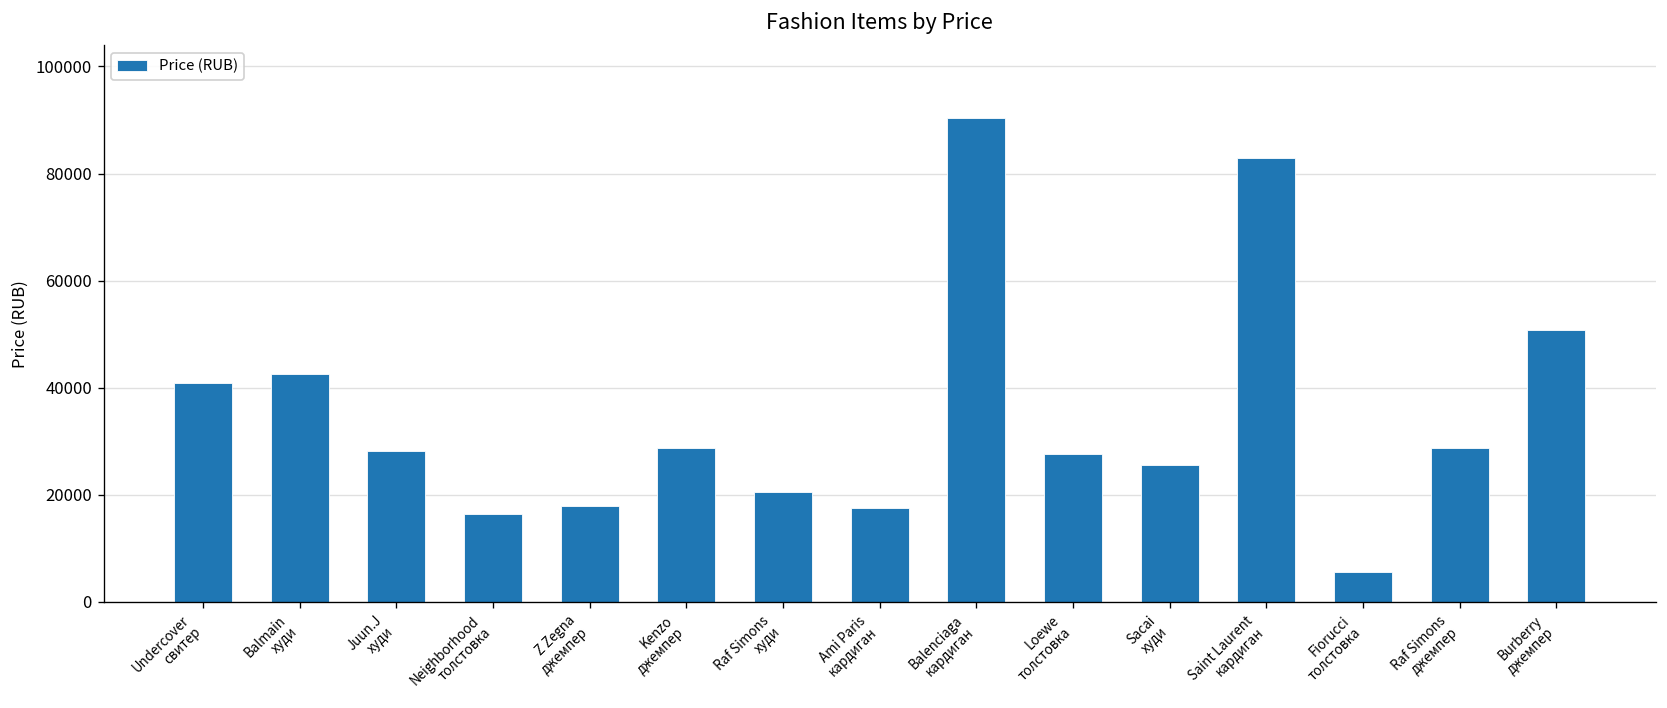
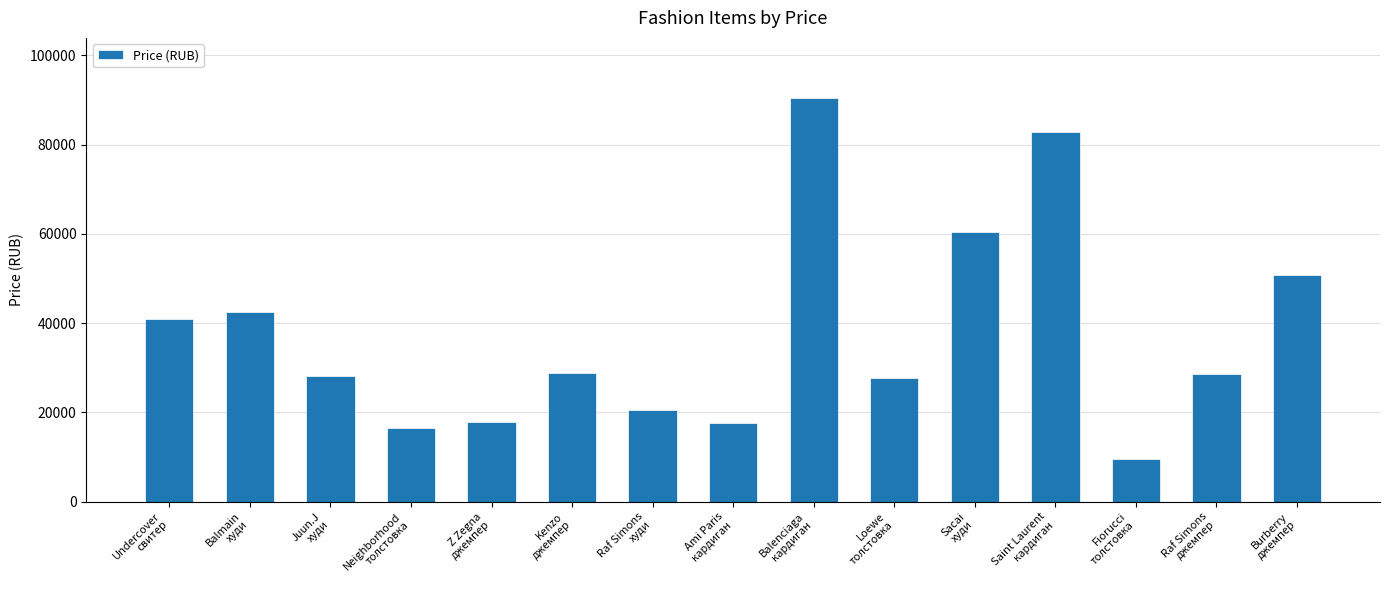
Sacai худи: 26000 -> 60000
Fiorucci толстовка: 6000 -> 9000
